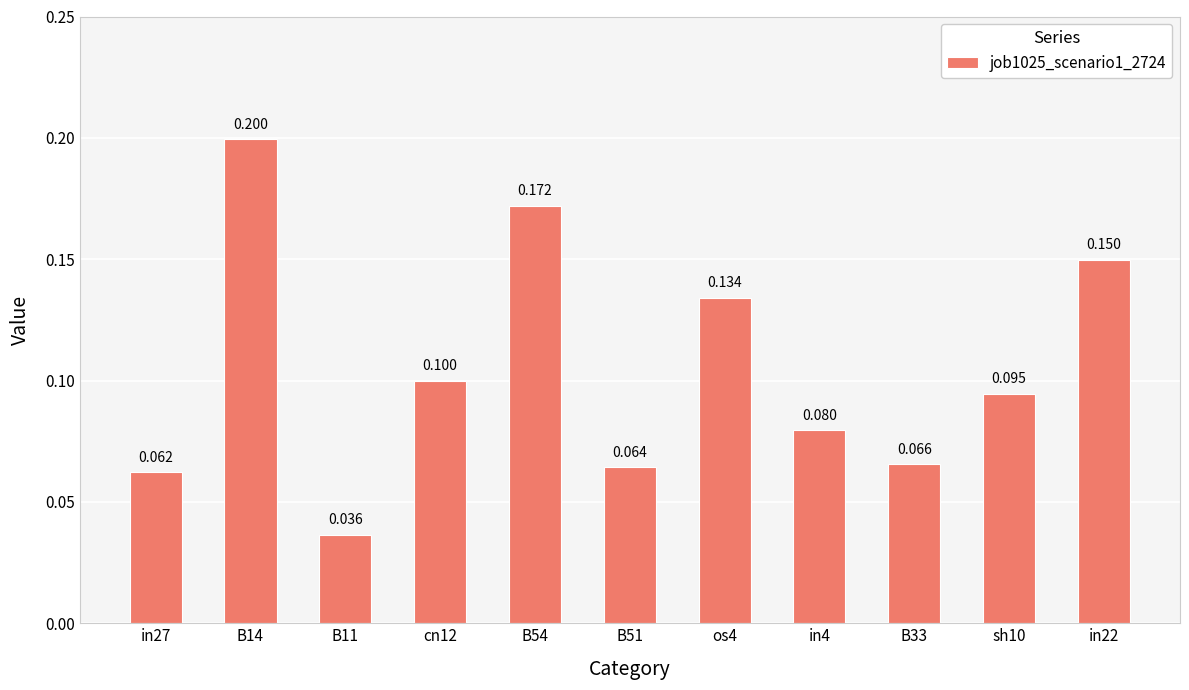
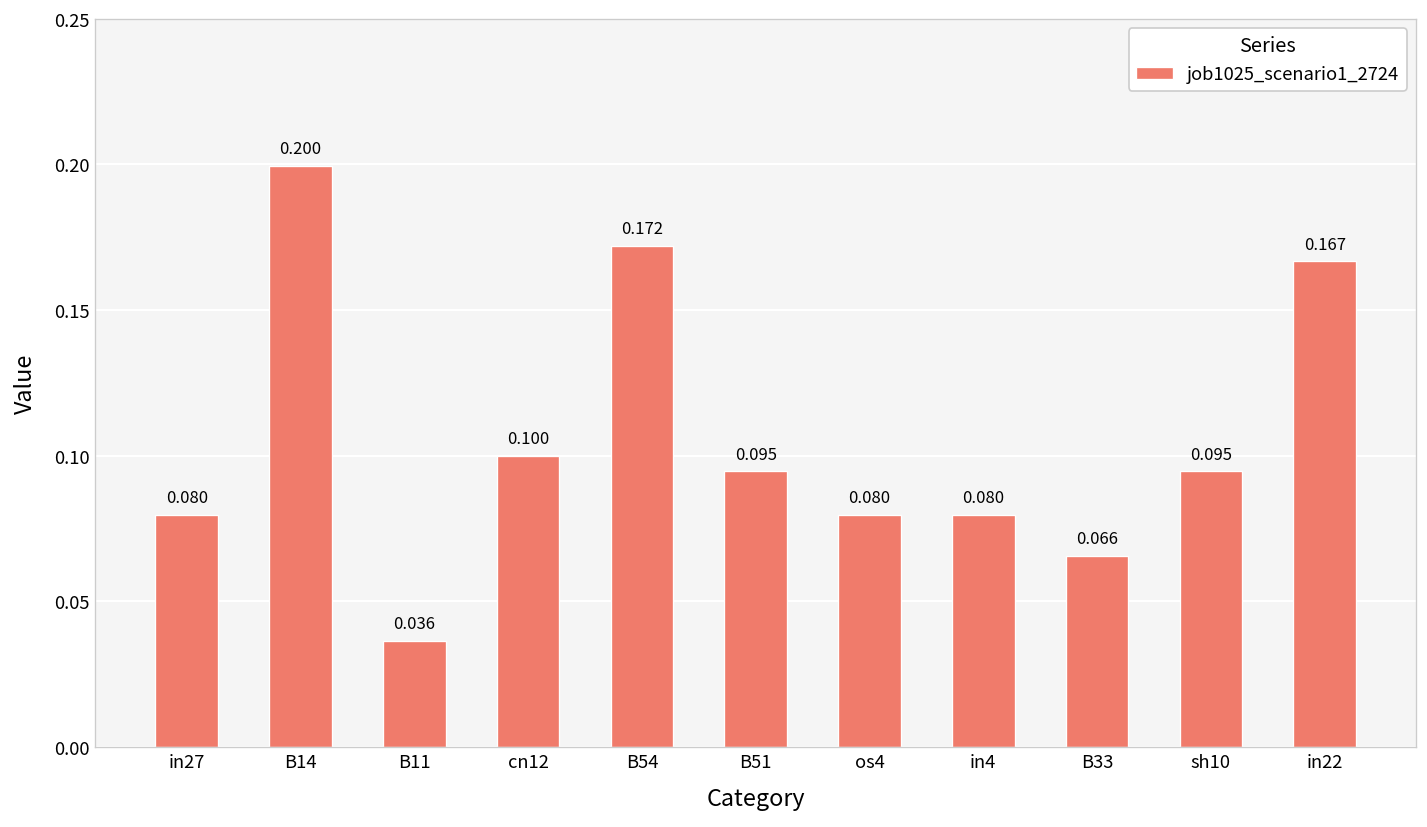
in27: 0.062 -> 0.080
B51: 0.064 -> 0.095
os4: 0.134 -> 0.080
in22: 0.150 -> 0.167
